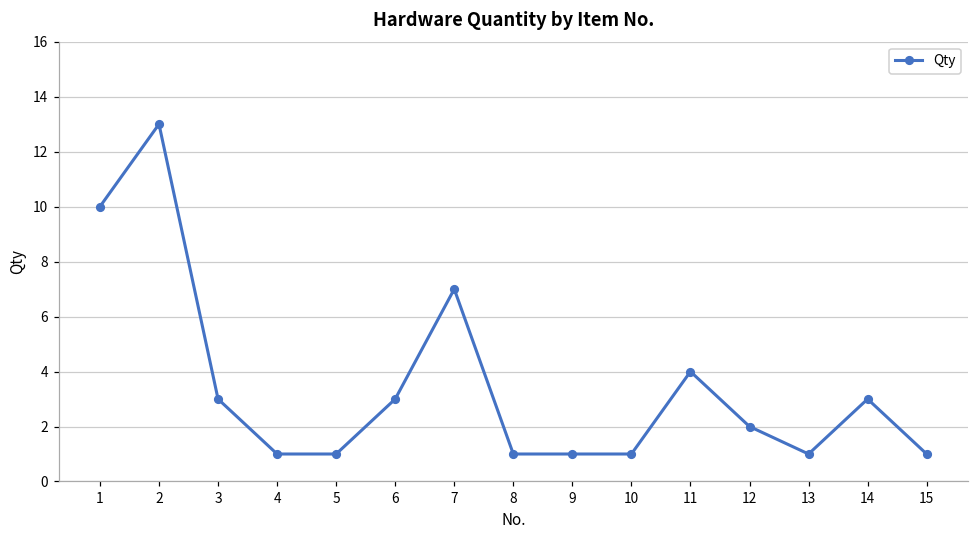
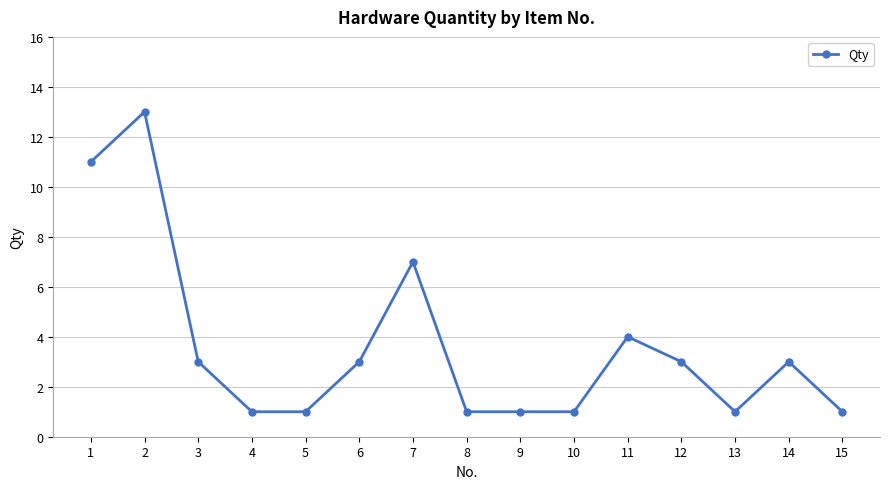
1: 10 -> 11
12: 2 -> 3
